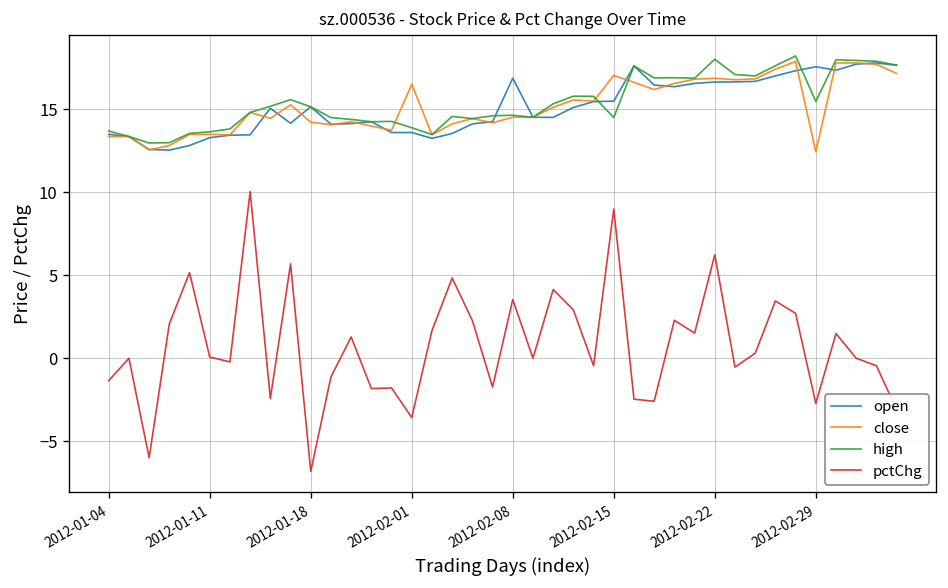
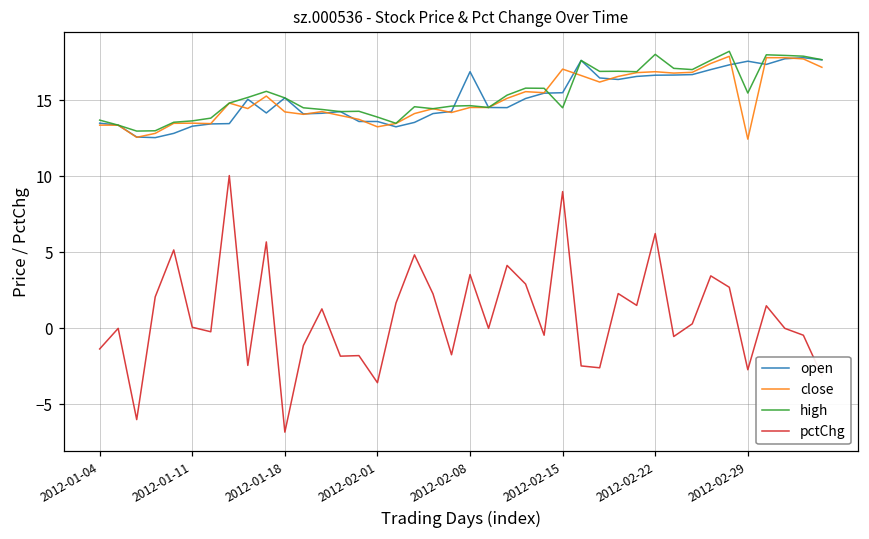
close, 2012-02-01: 16.5 -> 13.2
